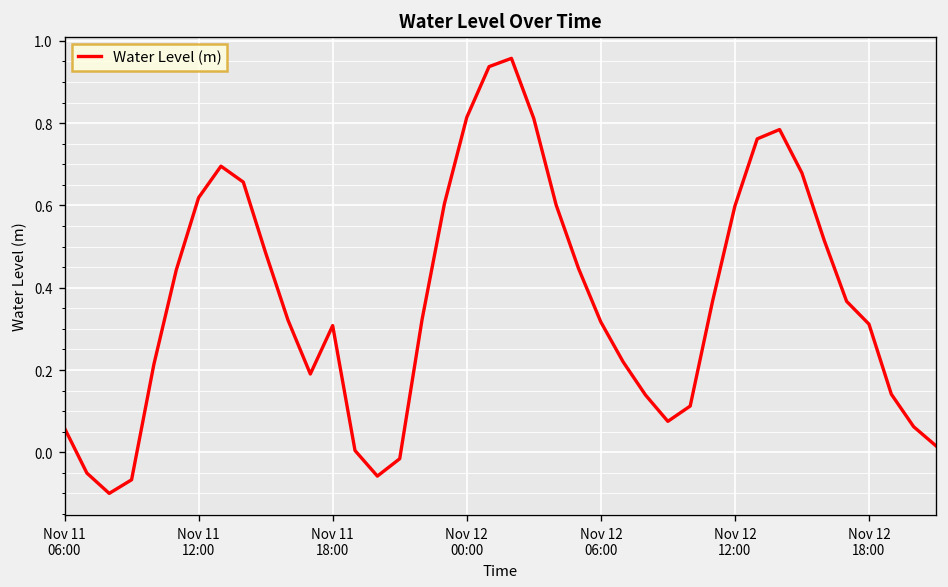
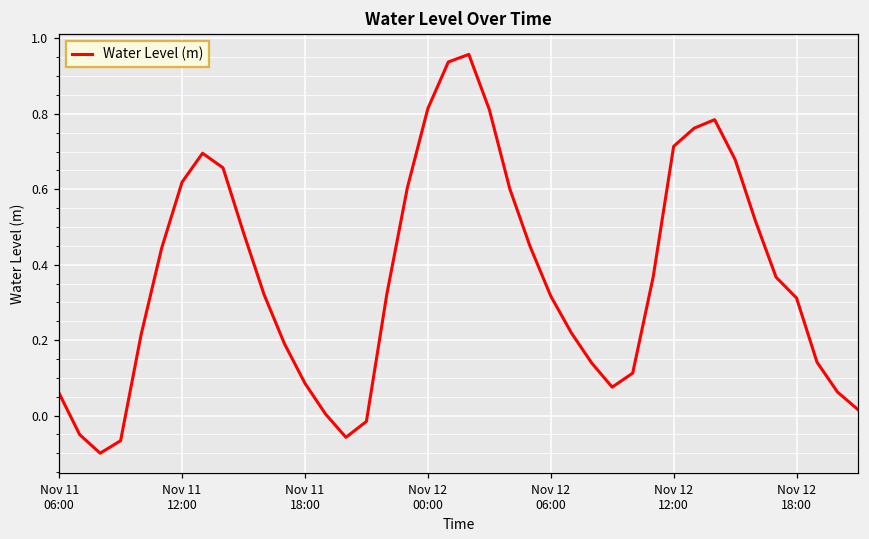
Nov 11 18:00: 0.31 -> 0.09
Nov 12 12:00: 0.60 -> 0.71
